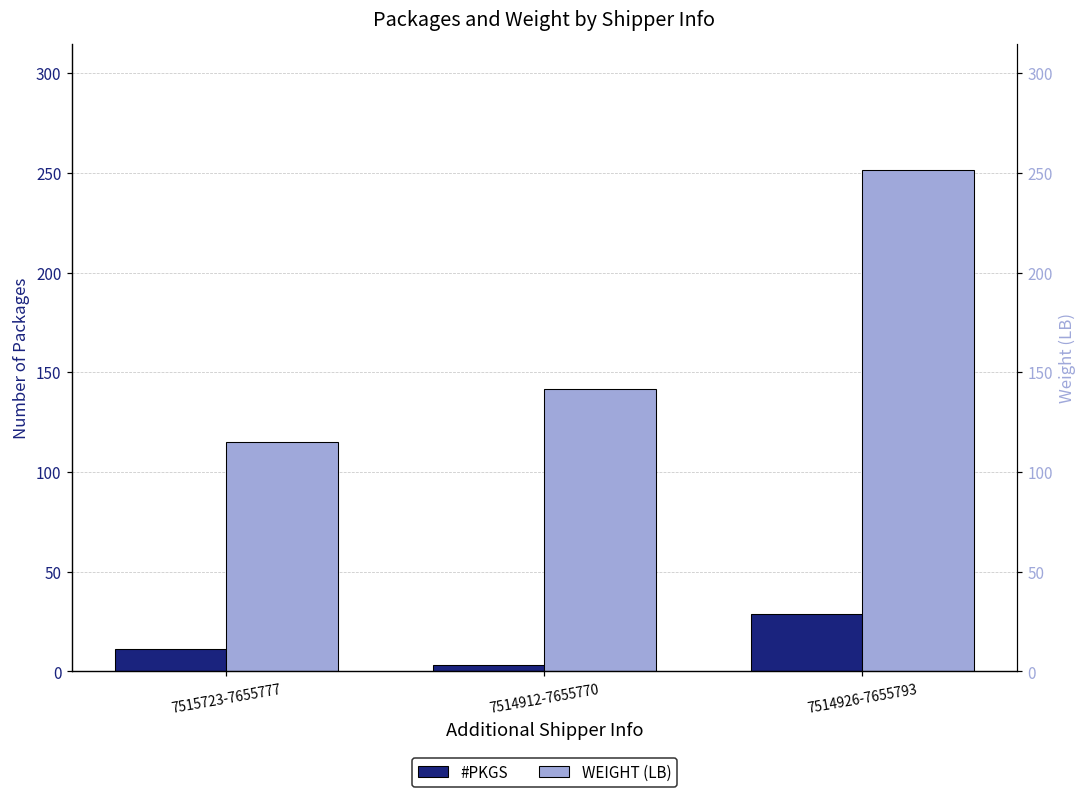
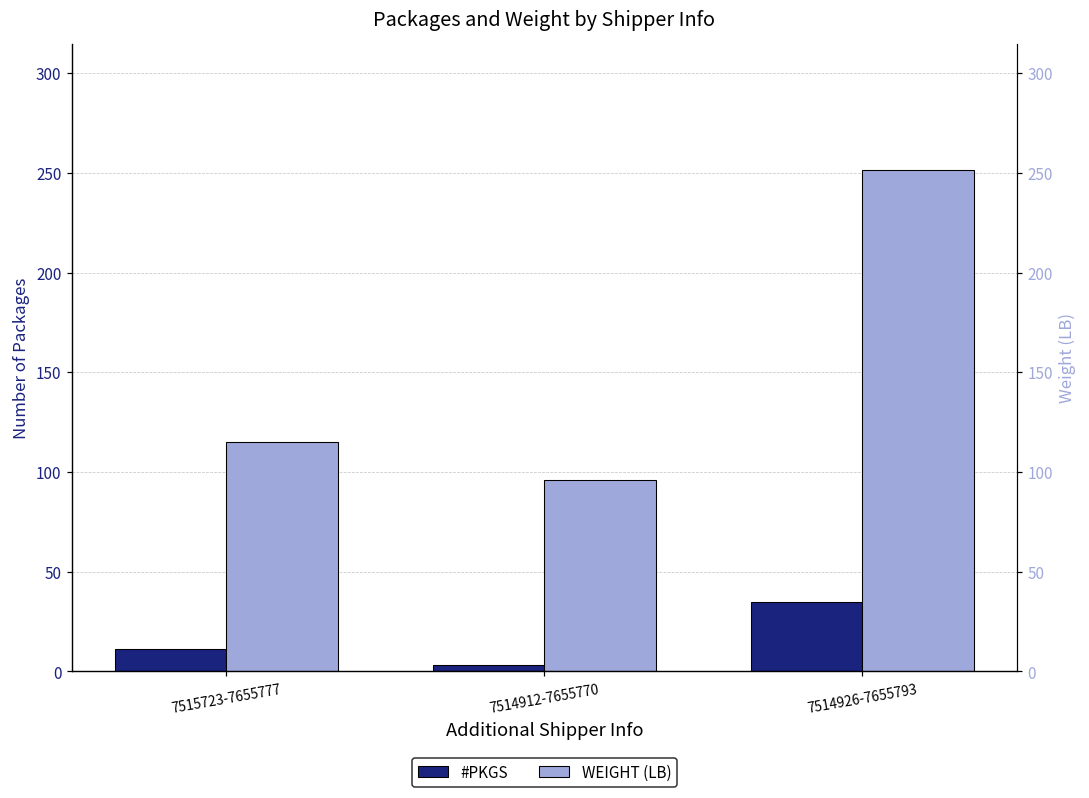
WEIGHT (LB), 7514912-7655770: 142 -> 96
#PKGS, 7514926-7655793: 29 -> 35
